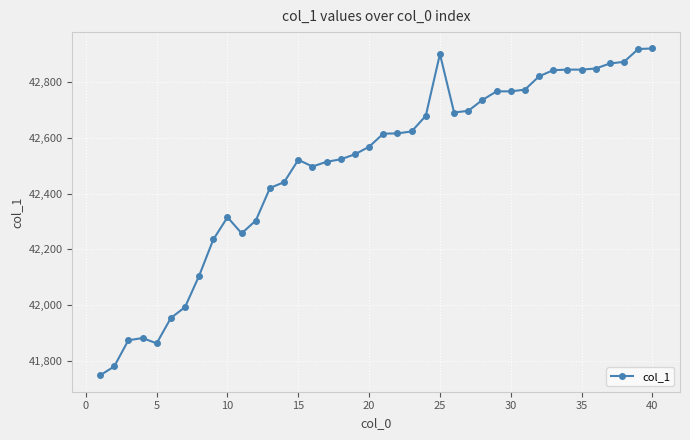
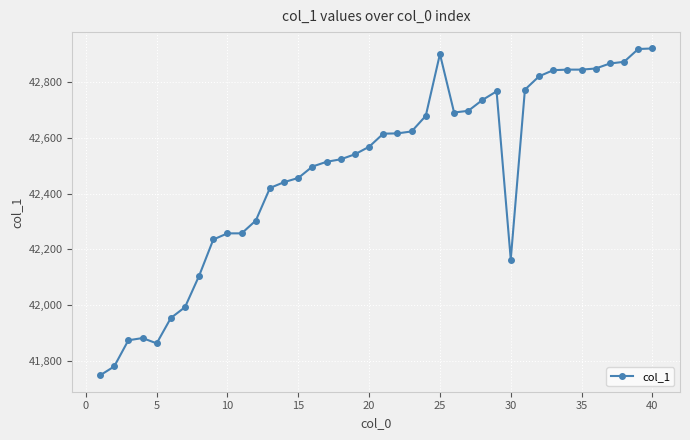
10: 42,320 -> 42,260
15: 42,520 -> 42,460
30: 42,770 -> 42,160
